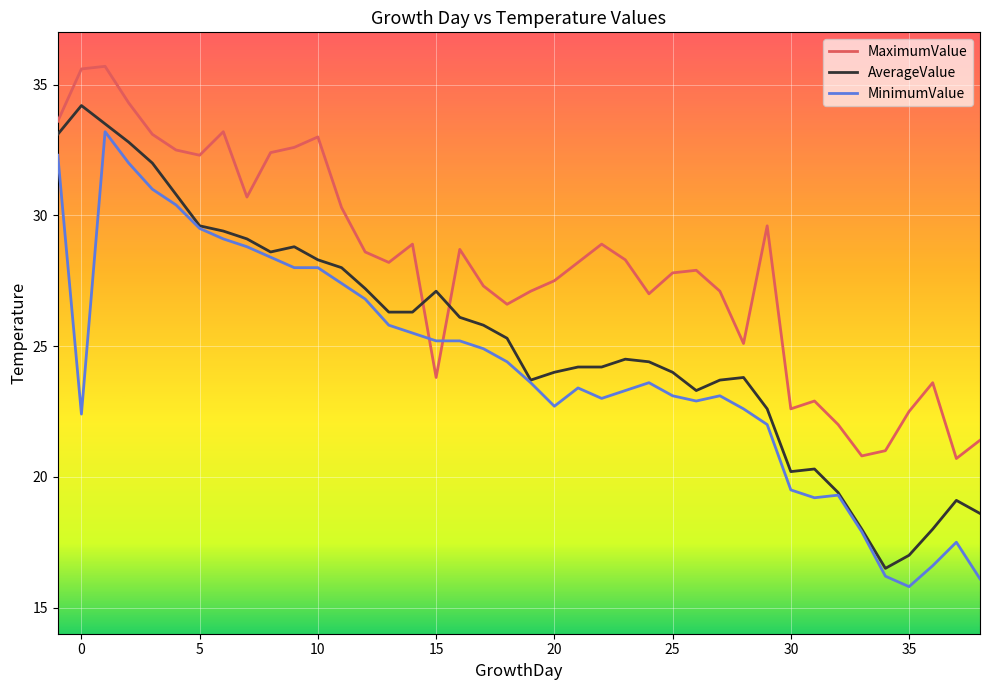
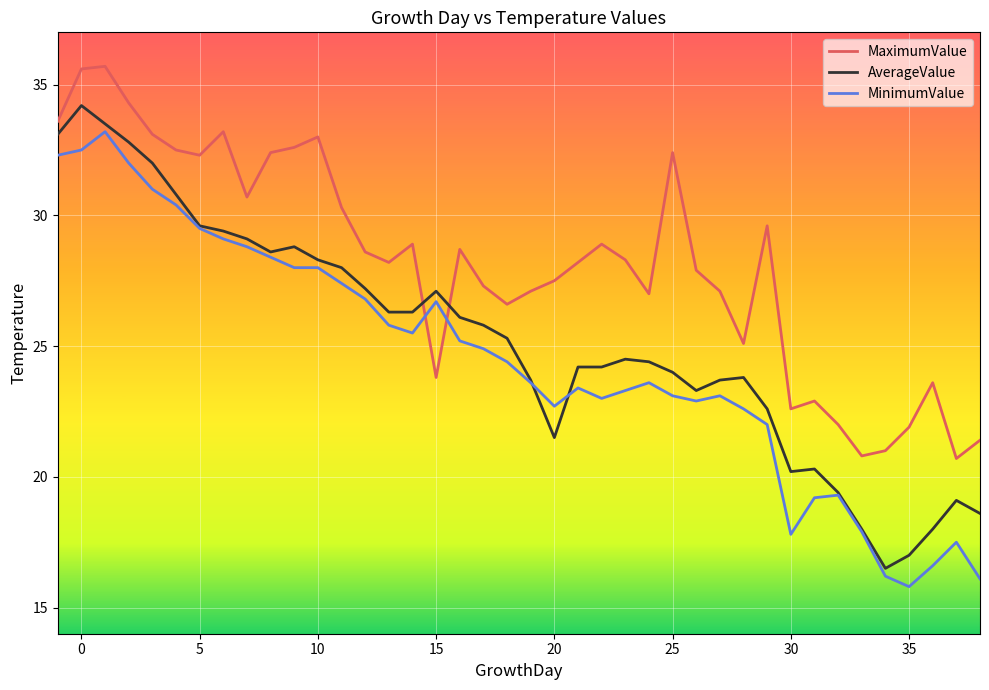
MinimumValue, 0: 22.4 -> 32.5
MinimumValue, 15: 25.2 -> 26.7
AverageValue, 20: 24.0 -> 21.5
MaximumValue, 25: 27.8 -> 32.4
MinimumValue, 30: 19.5 -> 17.8
MaximumValue, 35: 22.5 -> 21.9
